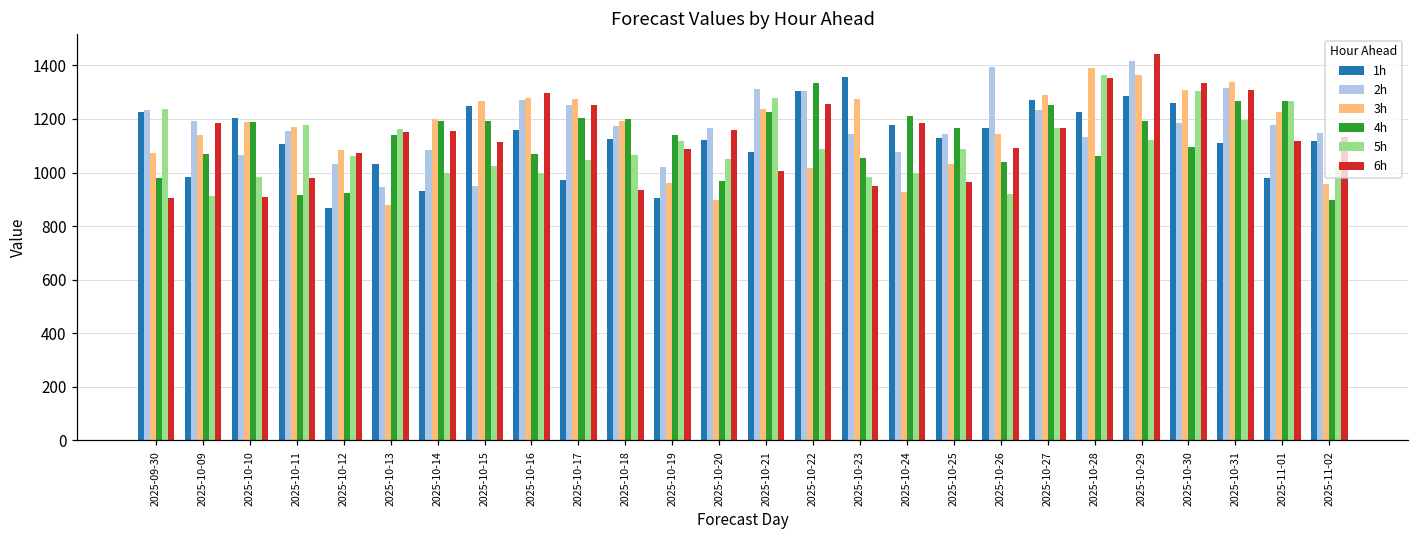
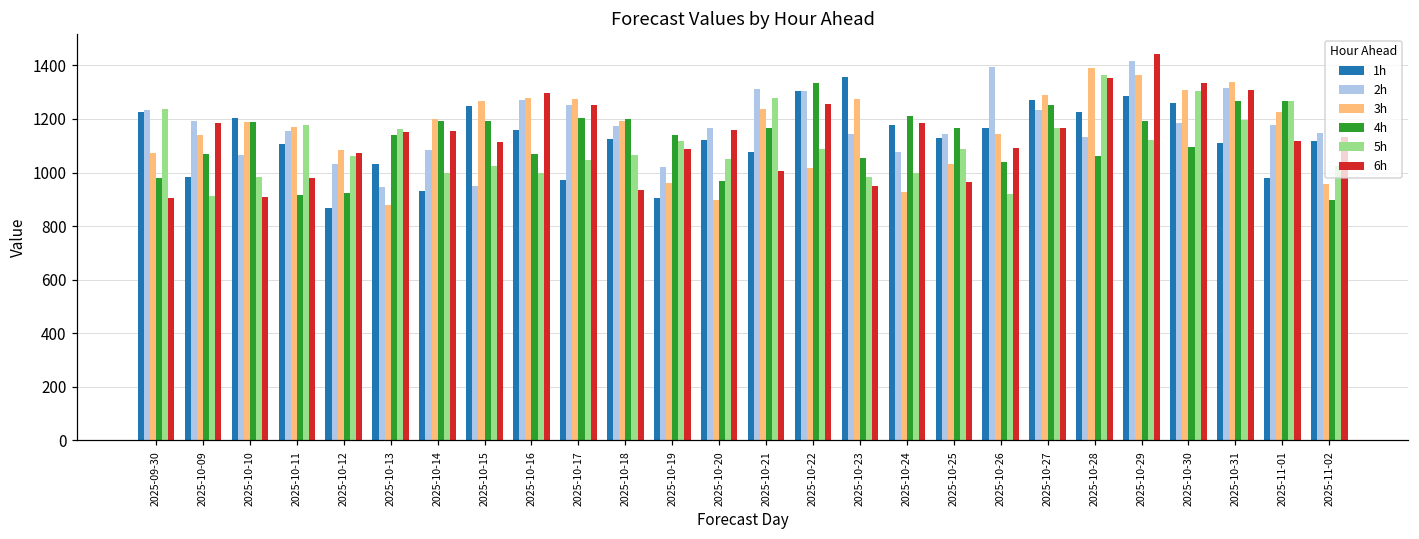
4h, 2025-10-21: 1230 -> 1160
